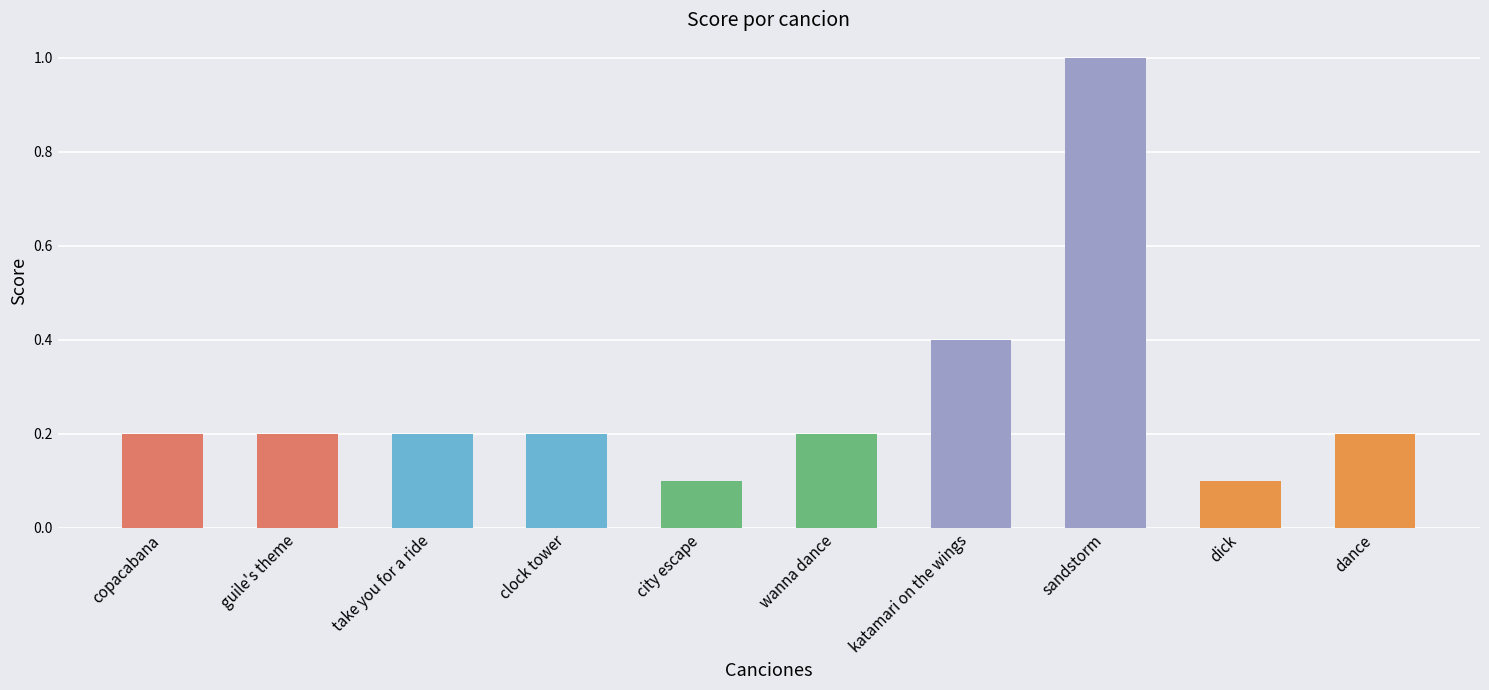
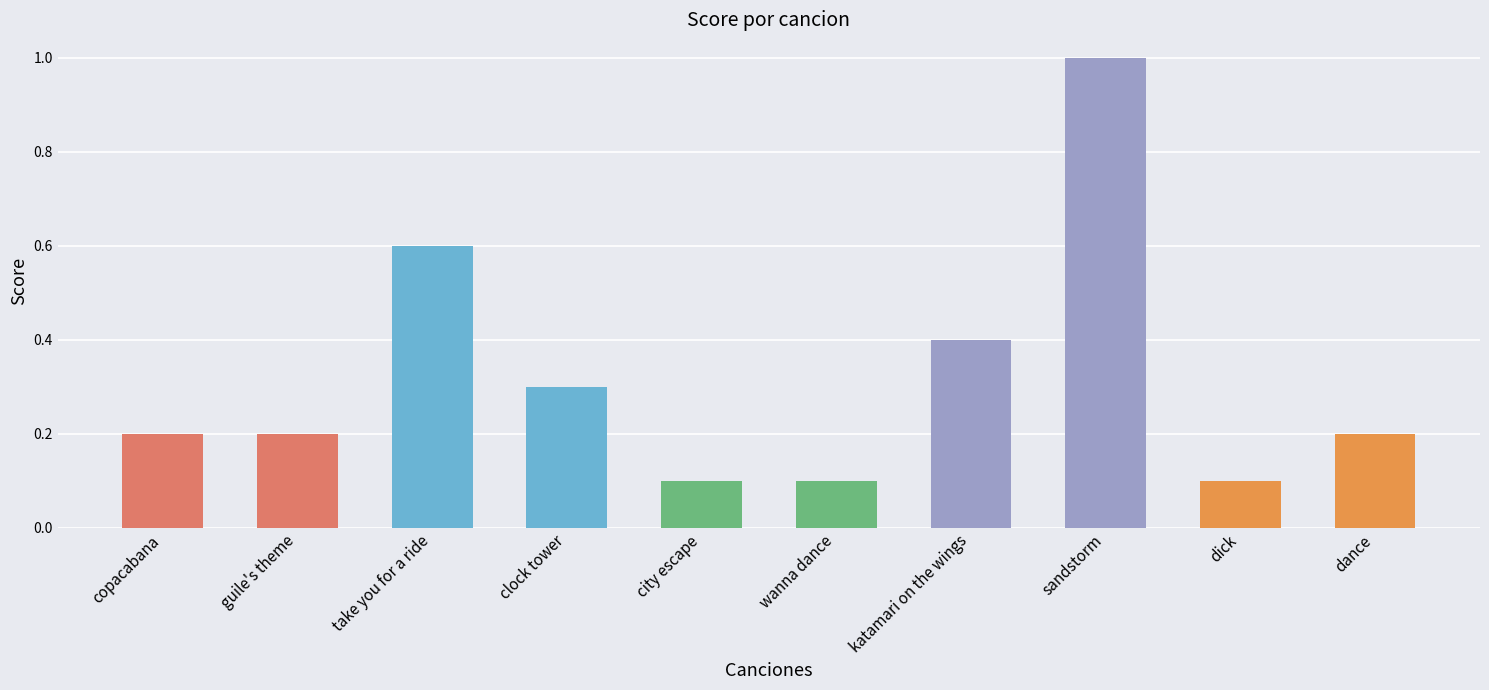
take you for a ride: 0.2 -> 0.6
clock tower: 0.2 -> 0.3
wanna dance: 0.2 -> 0.1
